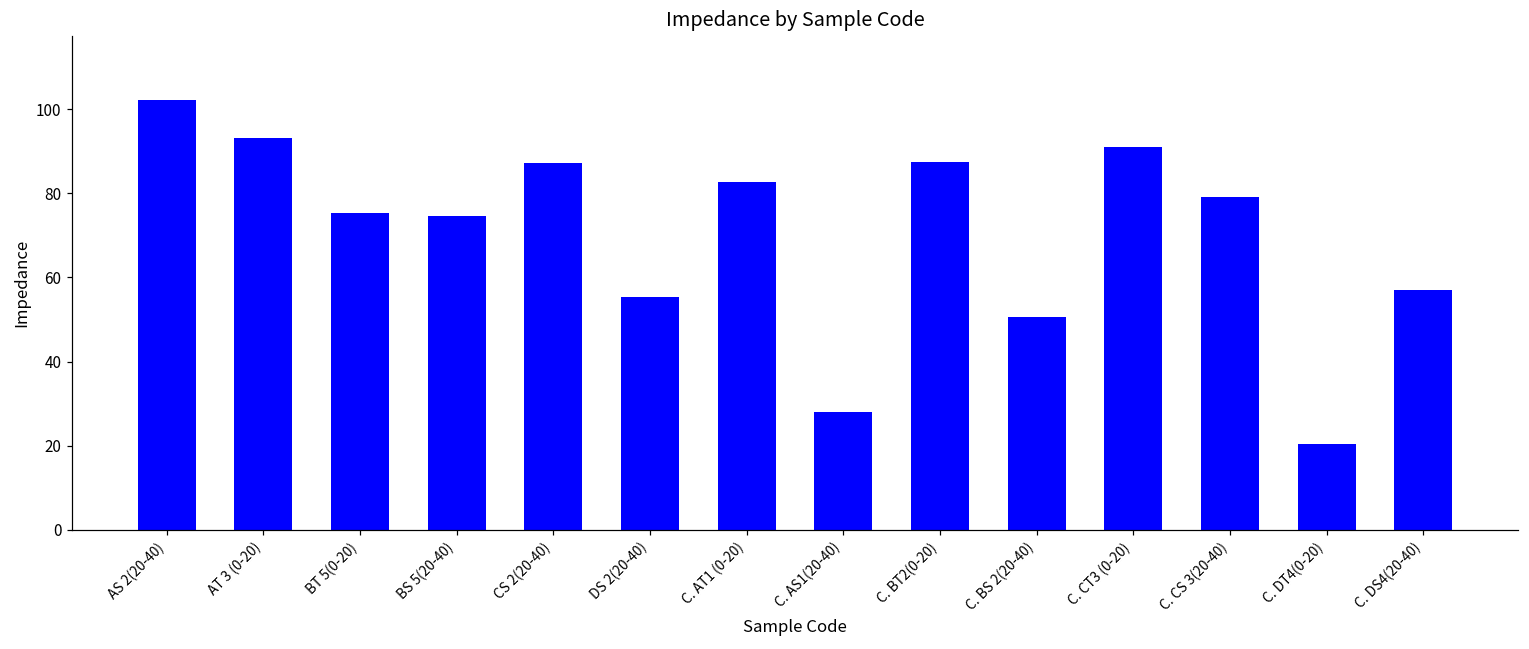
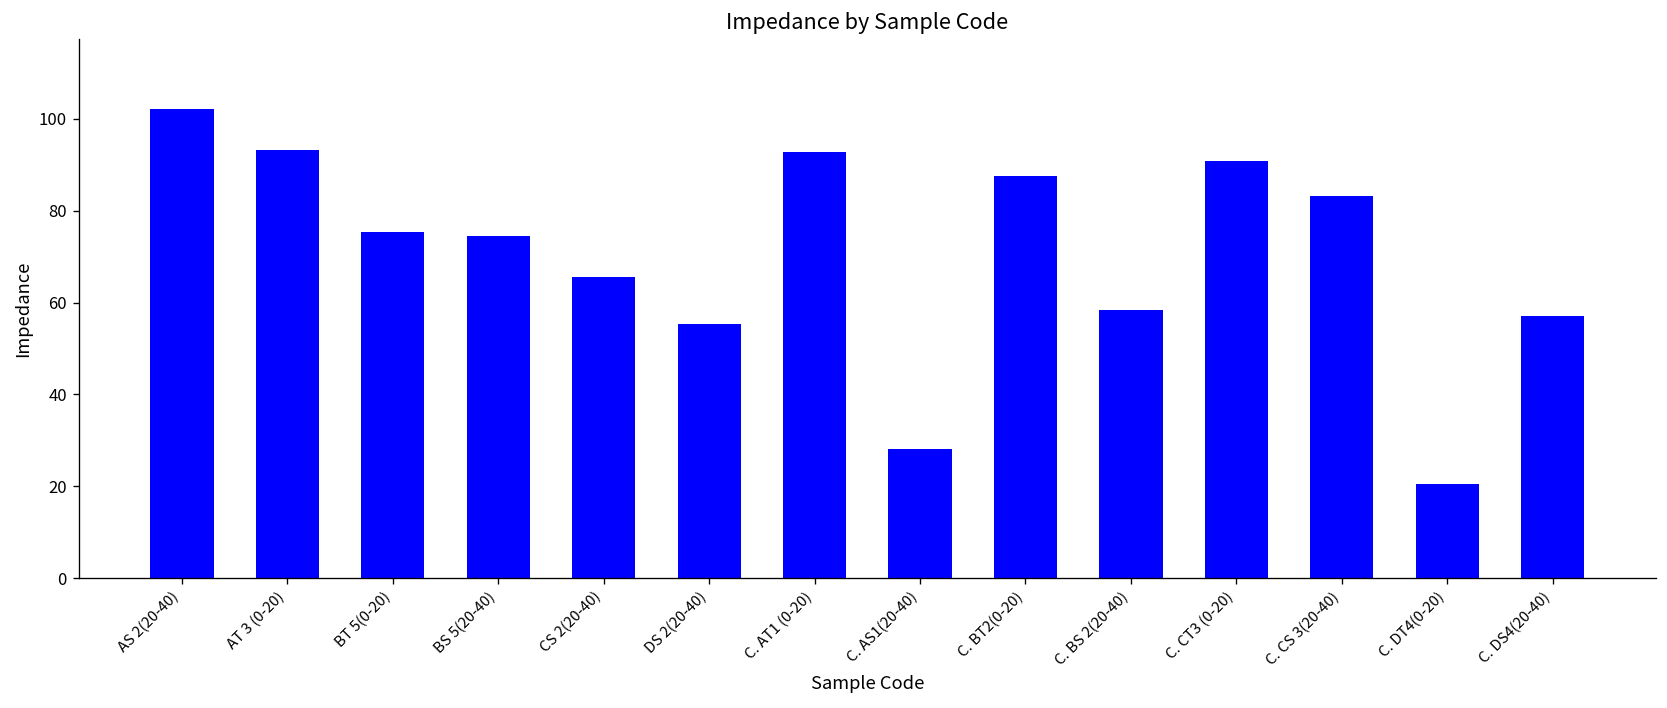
CS 2(20-40): 87 -> 66
C. AT1 (0-20): 83 -> 93
C. BS 2(20-40): 51 -> 58
C. CS 3(20-40): 79 -> 83
